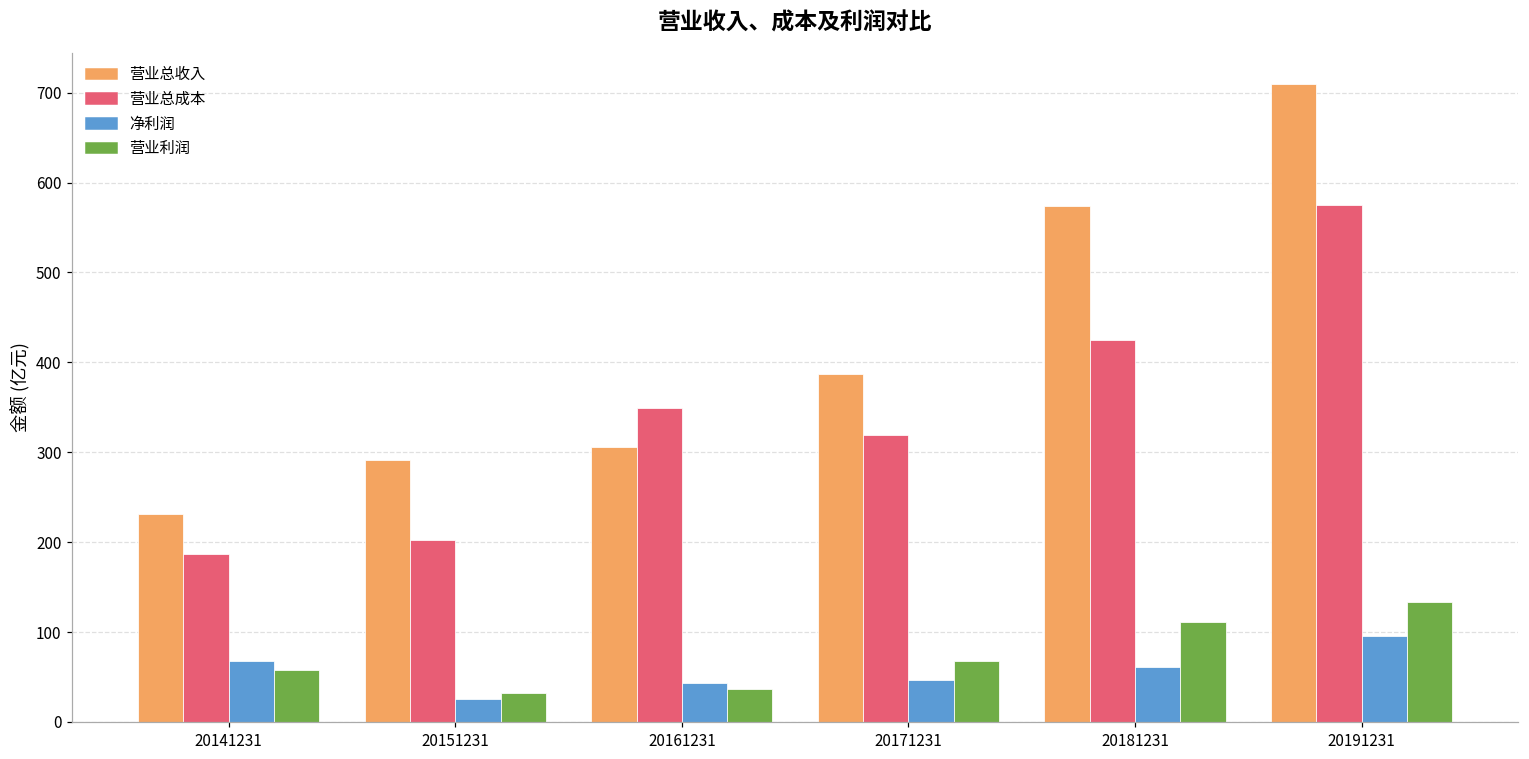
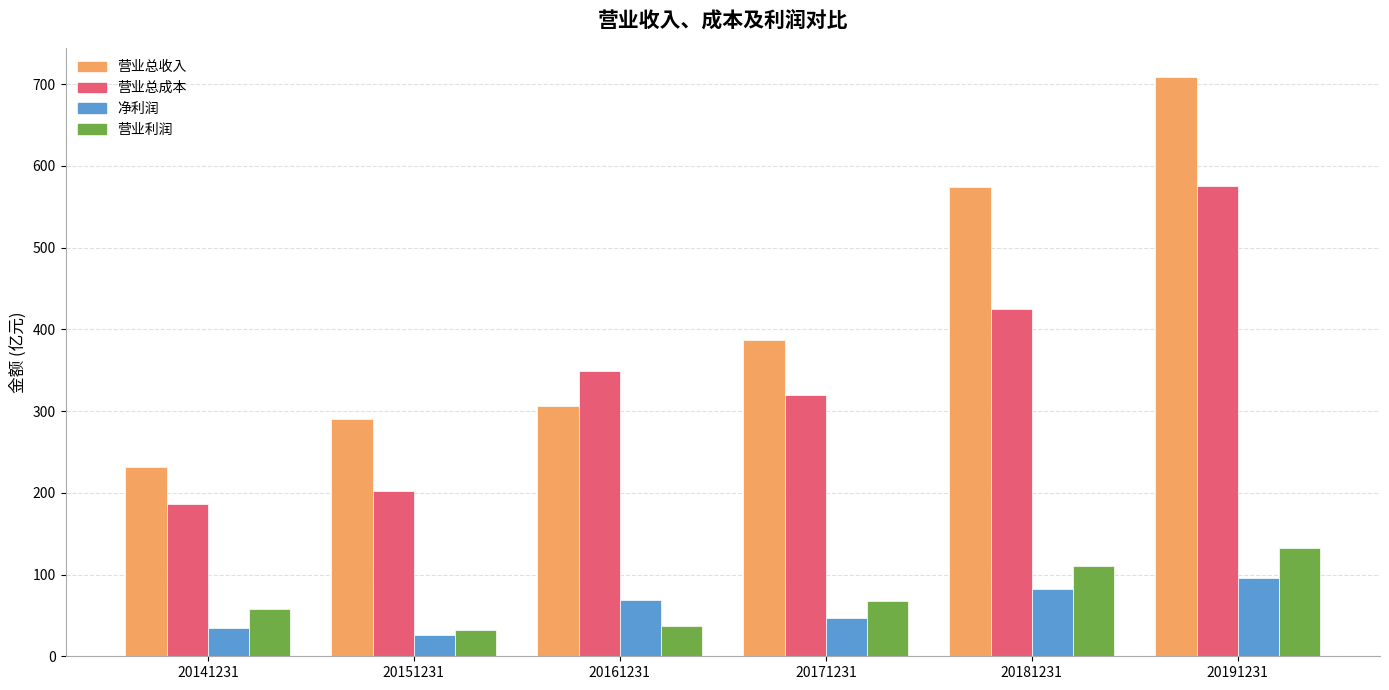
净利润, 20141231: 70 -> 30
净利润, 20161231: 40 -> 70
净利润, 20181231: 60 -> 80
